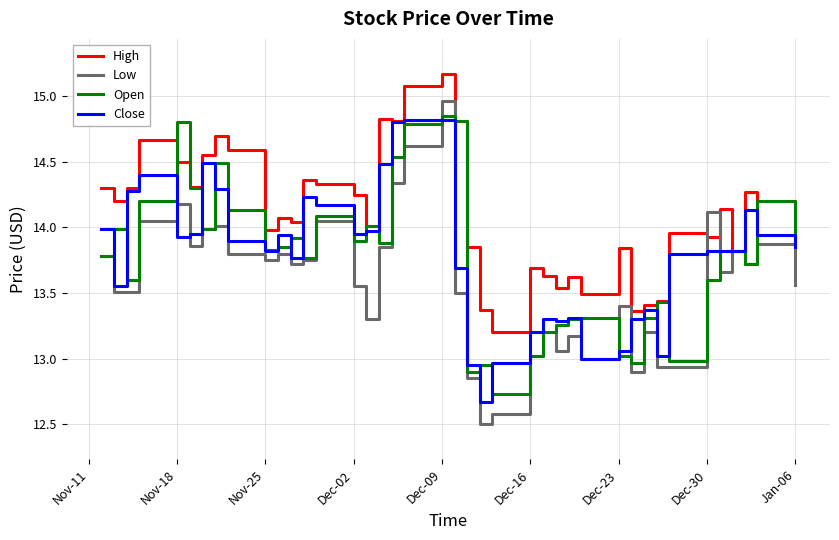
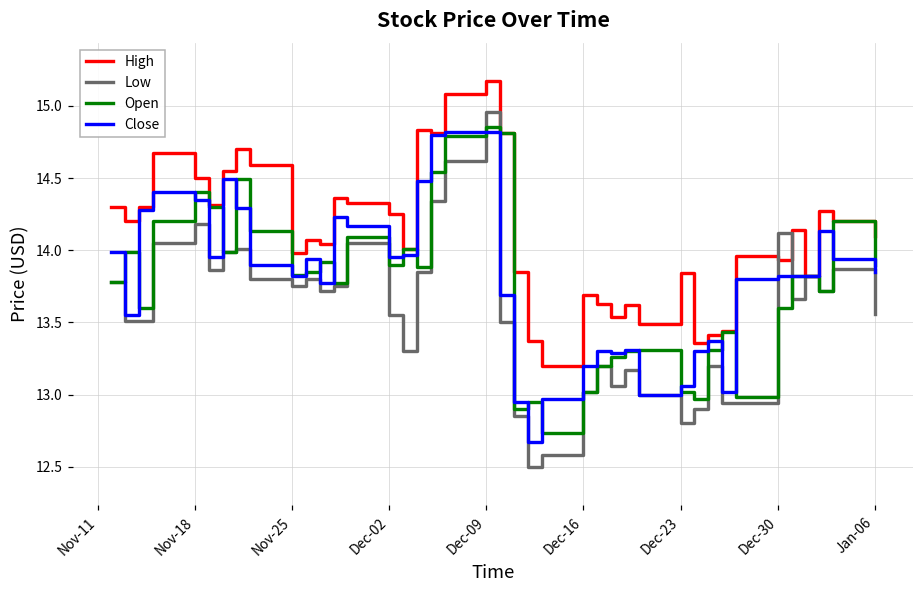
Open, Nov-18: 14.8 -> 14.4
Close, Nov-18: 13.93 -> 14.35
Low, Dec-23: 13.4 -> 12.8
